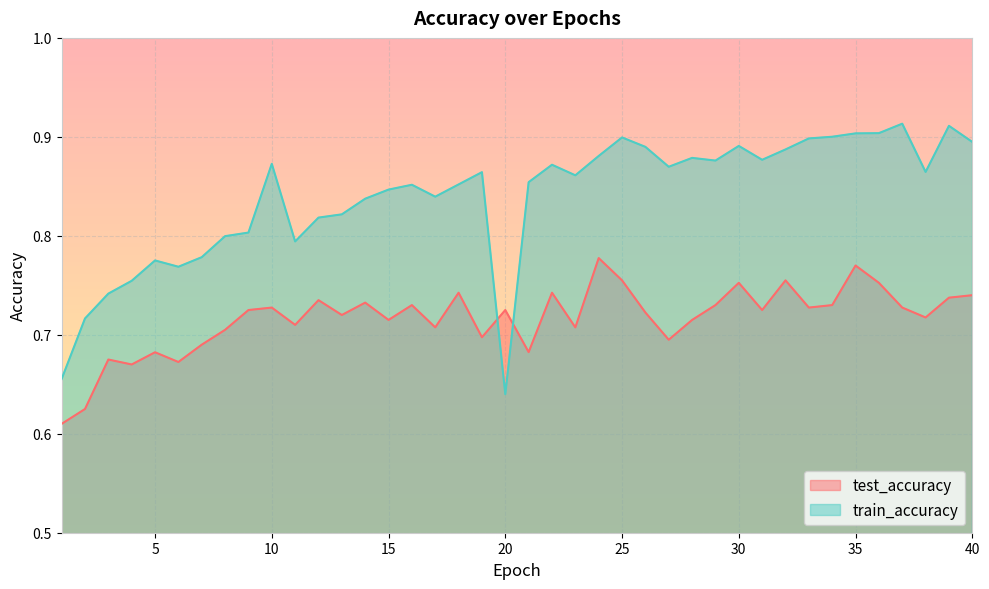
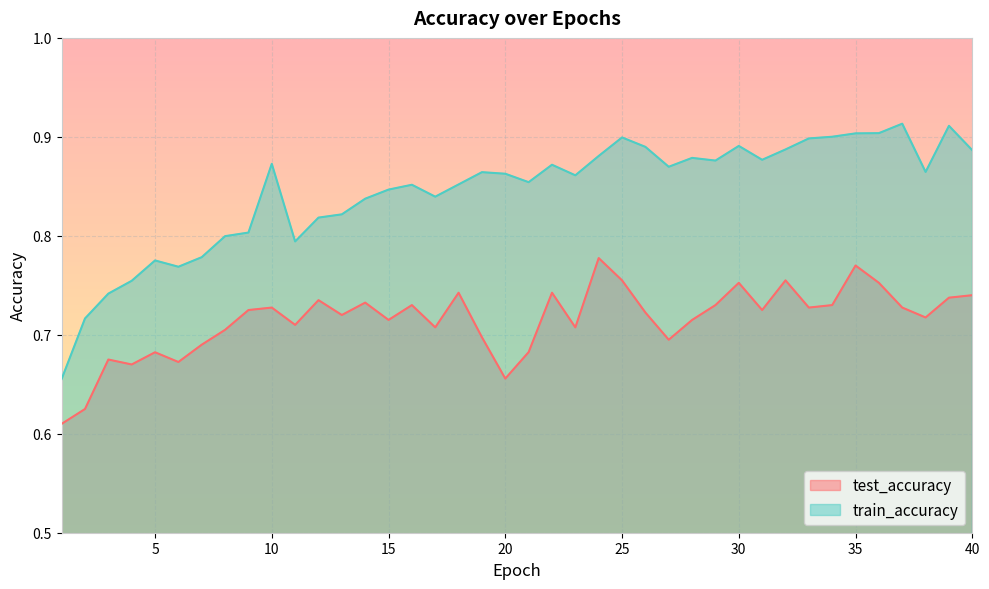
test_accuracy, 20: 0.72 -> 0.66
train_accuracy, 20: 0.64 -> 0.86
train_accuracy, 40: 0.895 -> 0.886
